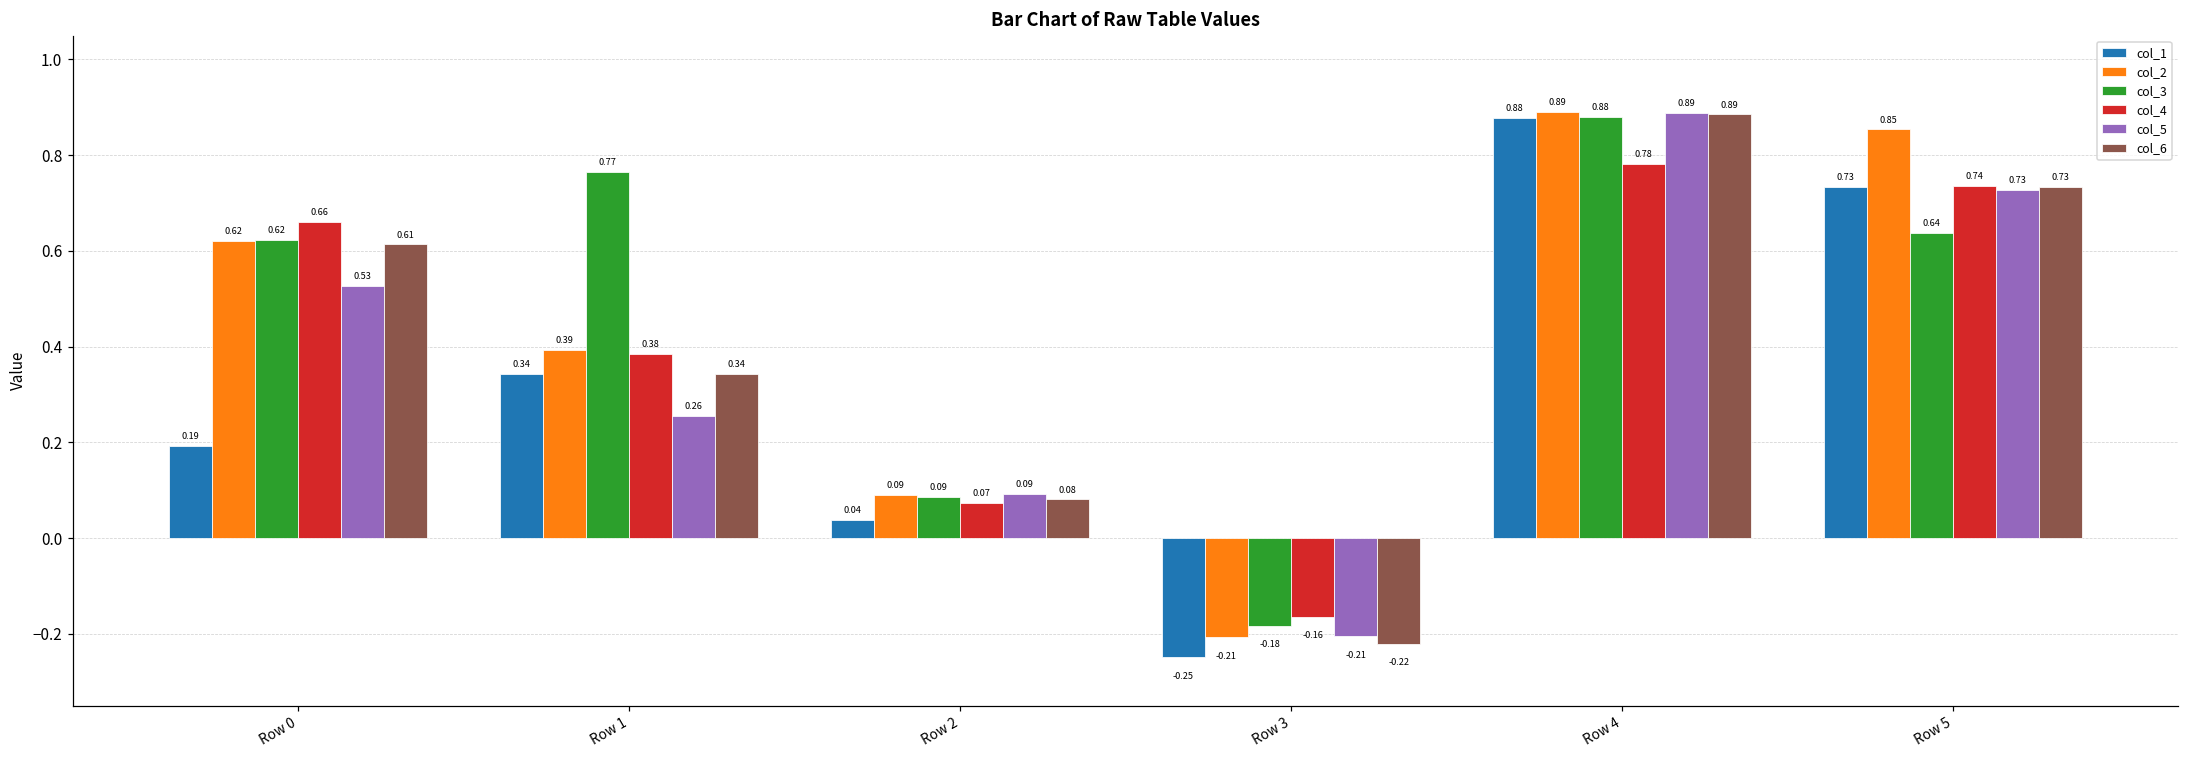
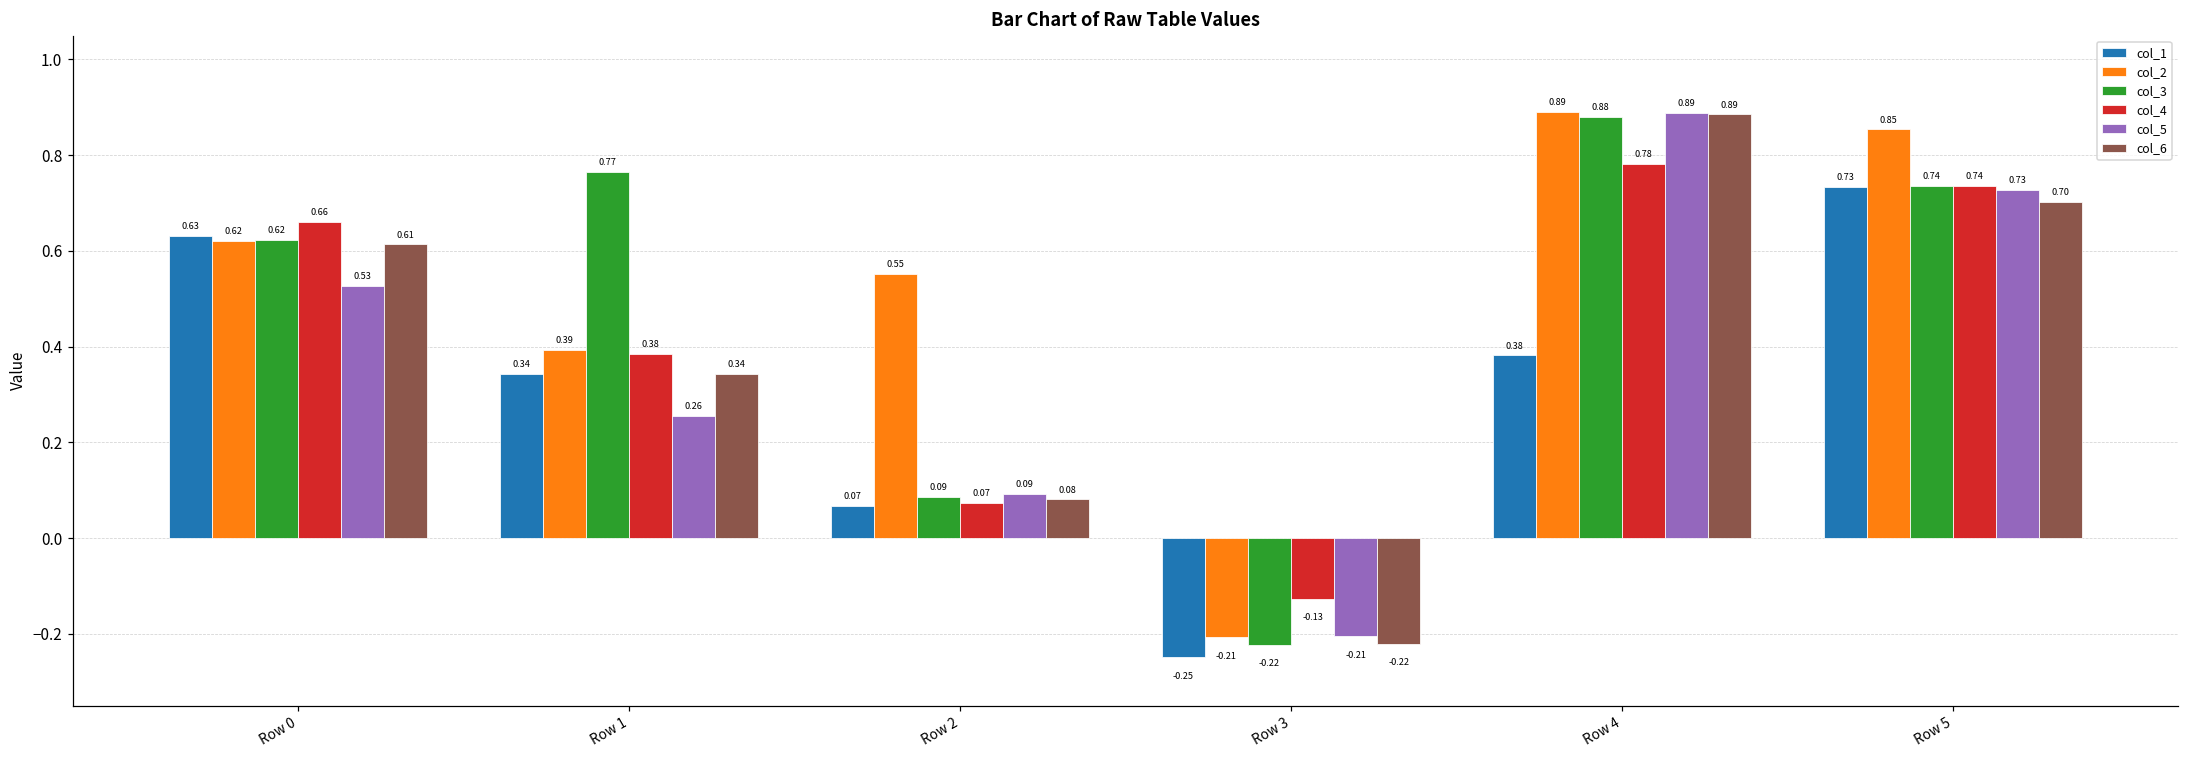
col_1, Row 0: 0.19 -> 0.63
col_1, Row 2: 0.04 -> 0.07
col_2, Row 2: 0.09 -> 0.55
col_3, Row 3: -0.18 -> -0.22
col_4, Row 3: -0.16 -> -0.13
col_1, Row 4: 0.88 -> 0.38
col_3, Row 5: 0.64 -> 0.74
col_6, Row 5: 0.73 -> 0.70
